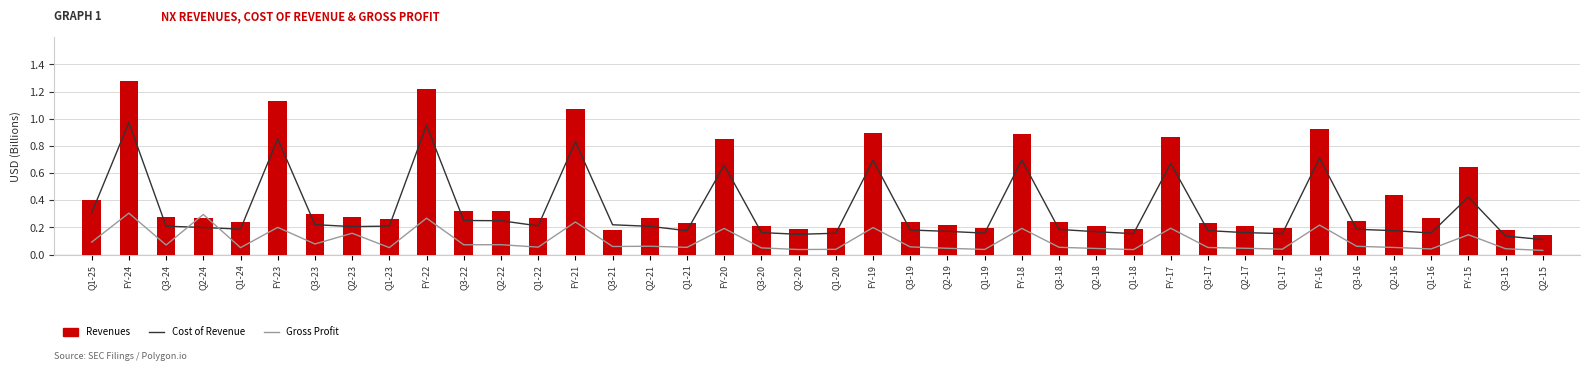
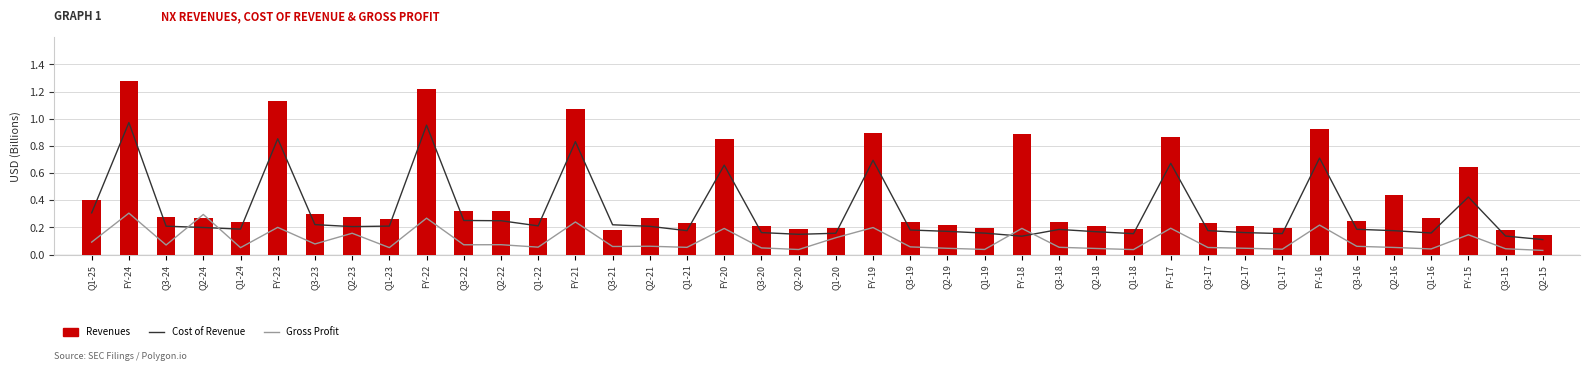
Gross Profit, Q1-20: 0.04 -> 0.12
Cost of Revenue, FY-18: 0.70 -> 0.14
